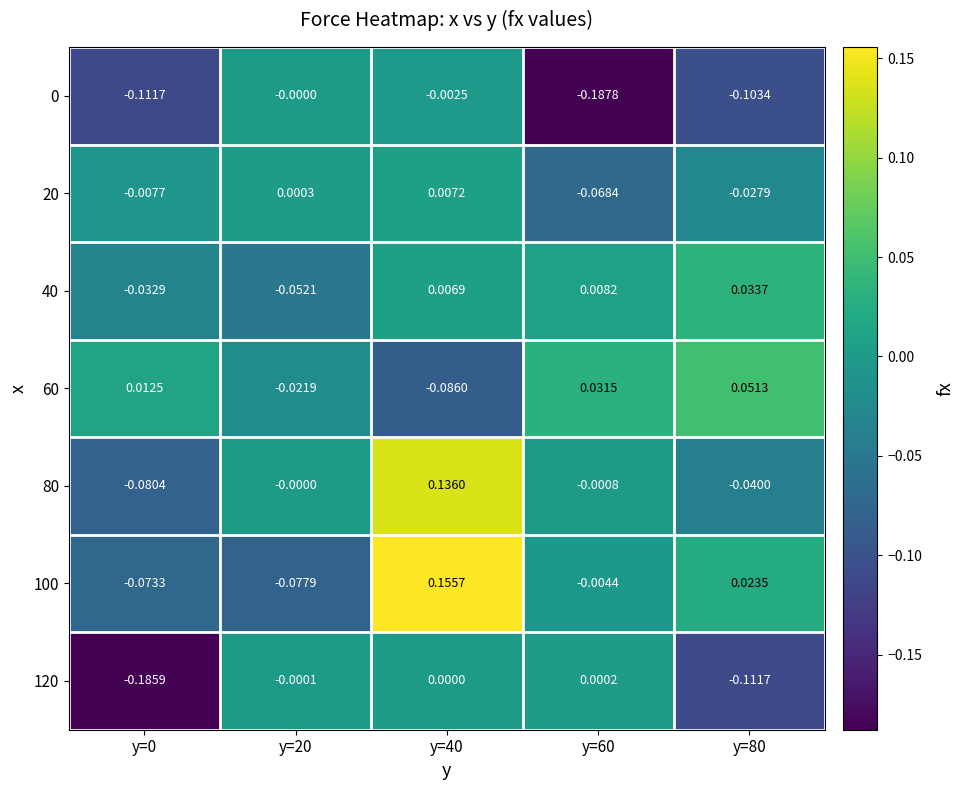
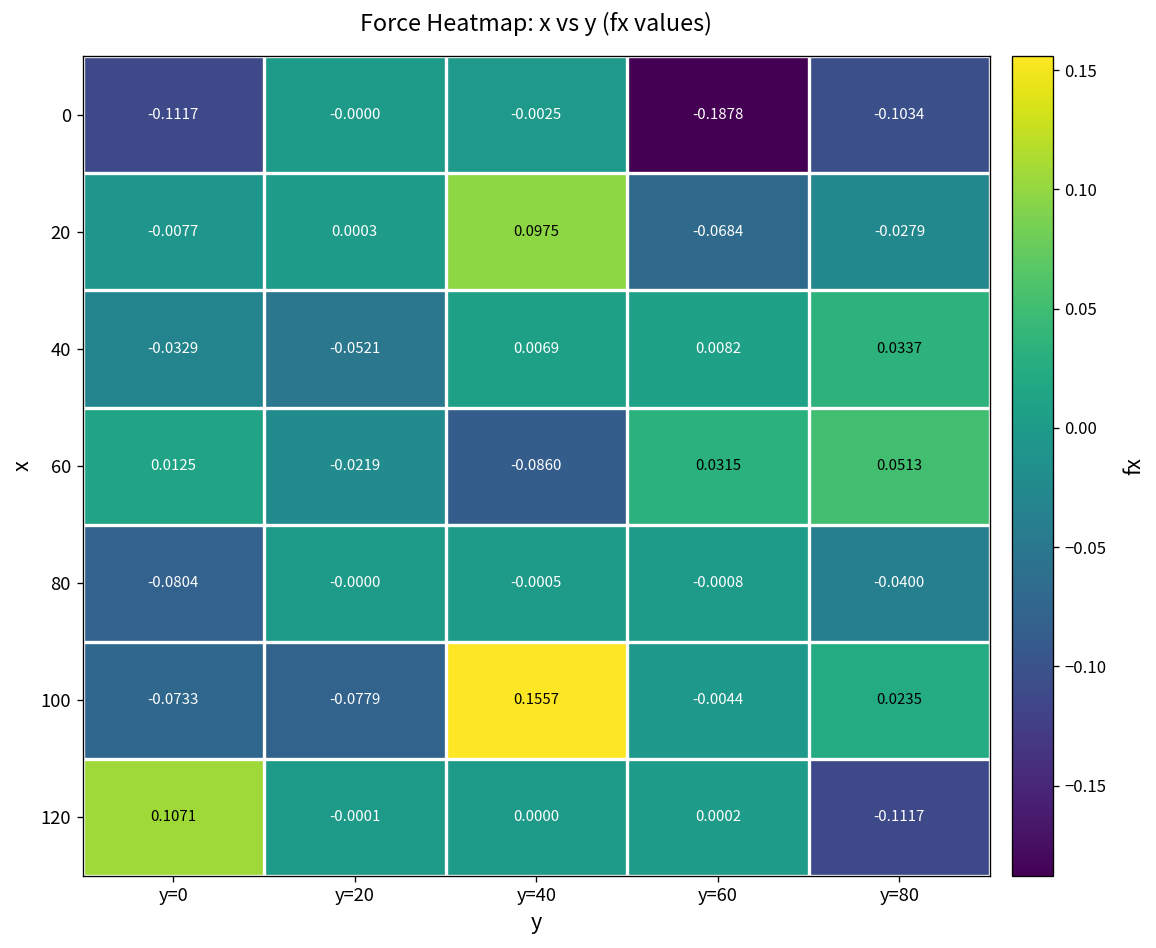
20, y=40: 0.0072 -> 0.0975
80, y=40: 0.1360 -> -0.0005
120, y=0: -0.1859 -> 0.1071
